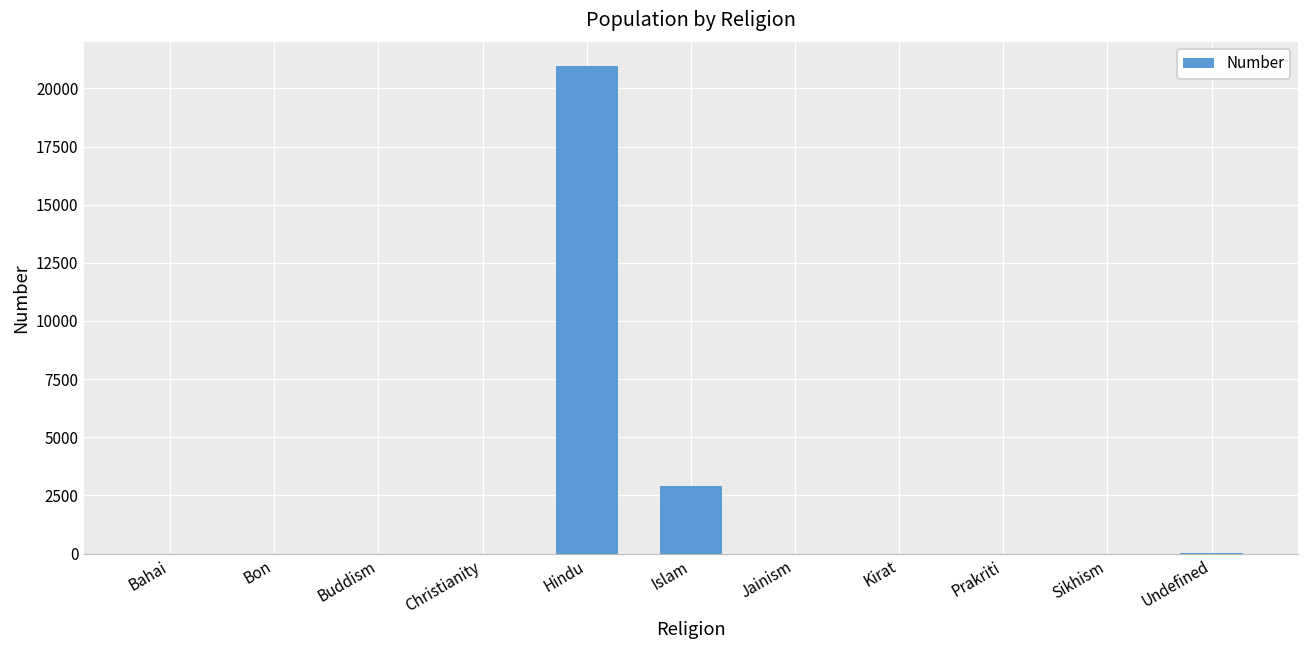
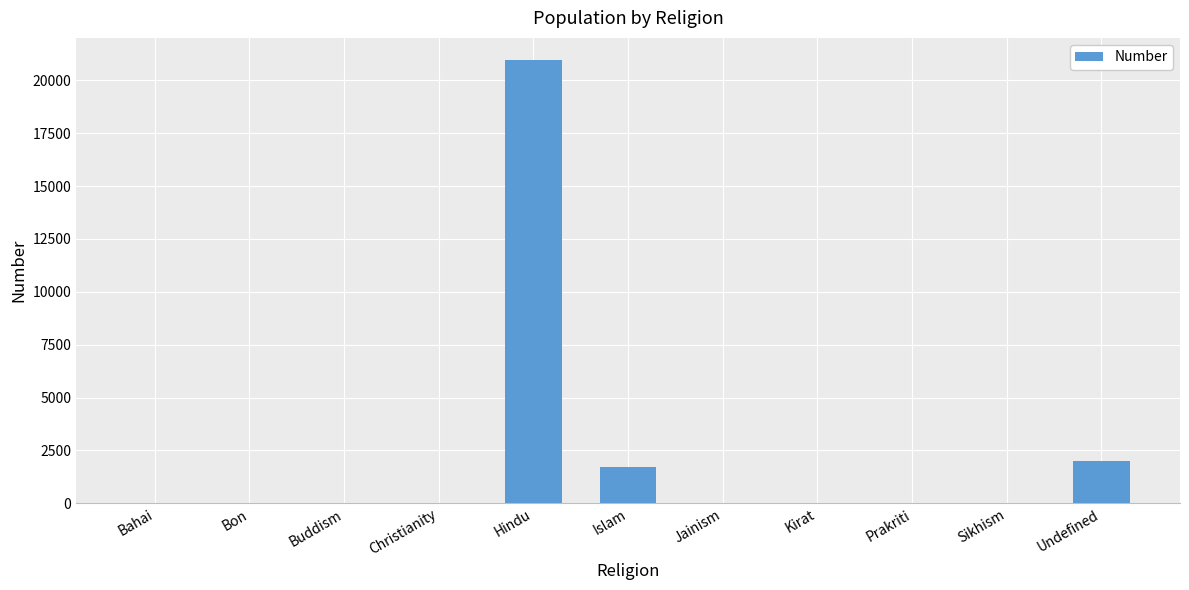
Islam: 2900 -> 1700
Undefined: 0 -> 2000
